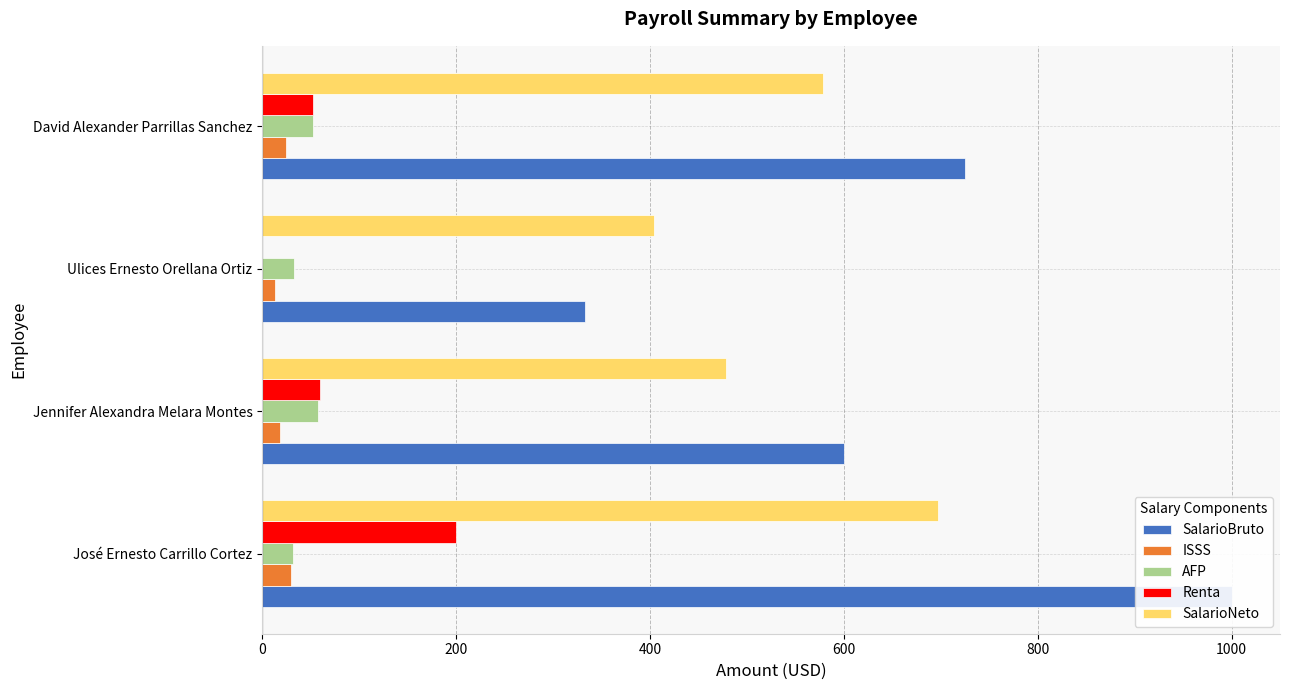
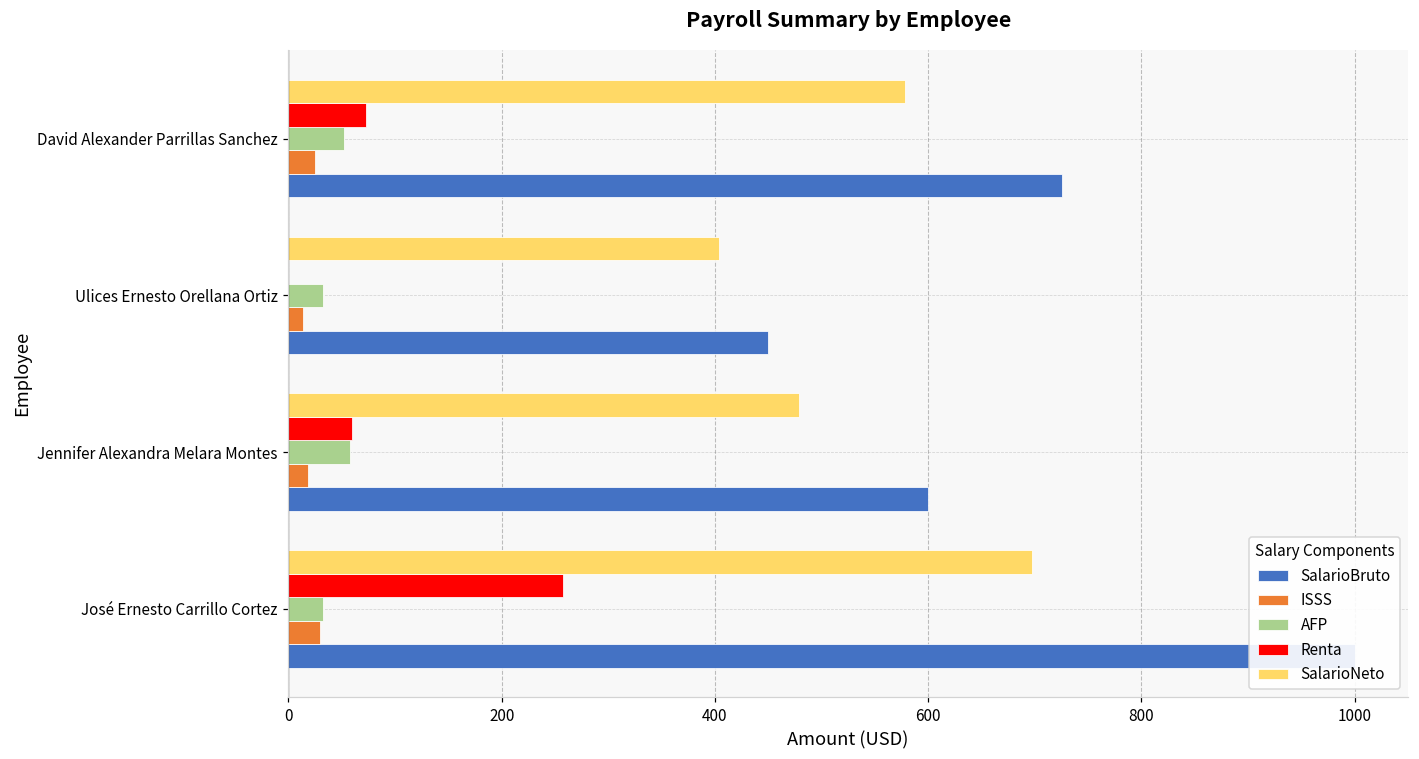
Renta, David Alexander Parrillas Sanchez: 50 -> 70
SalarioBruto, Ulices Ernesto Orellana Ortiz: 330 -> 450
Renta, José Ernesto Carrillo Cortez: 200 -> 260
